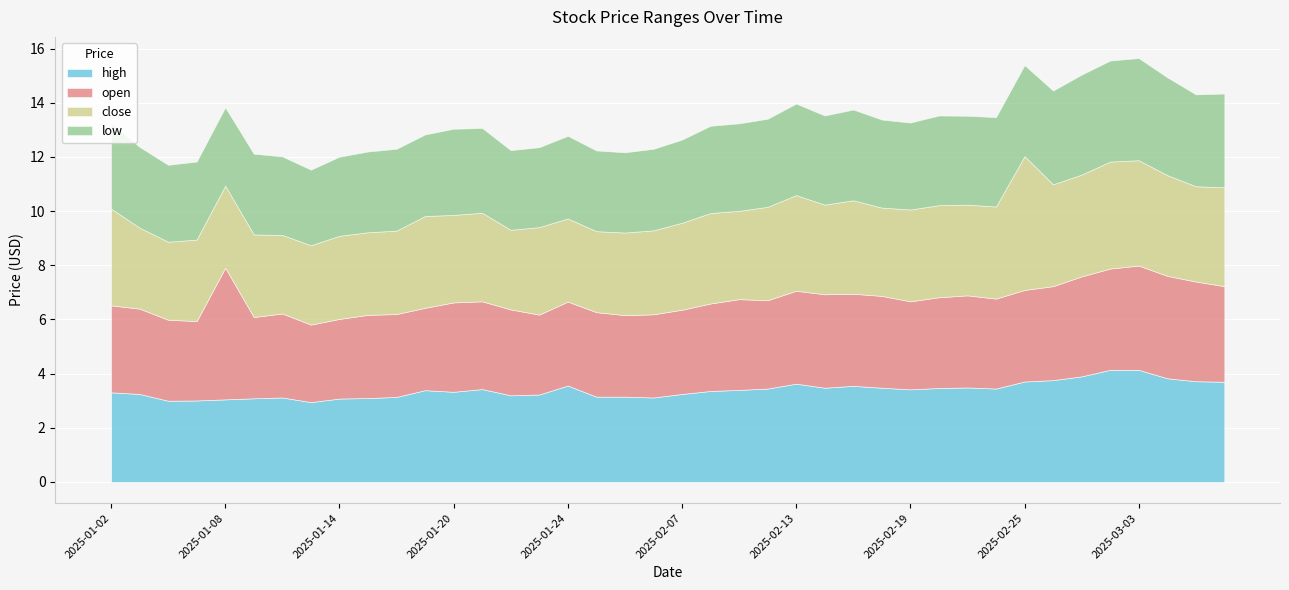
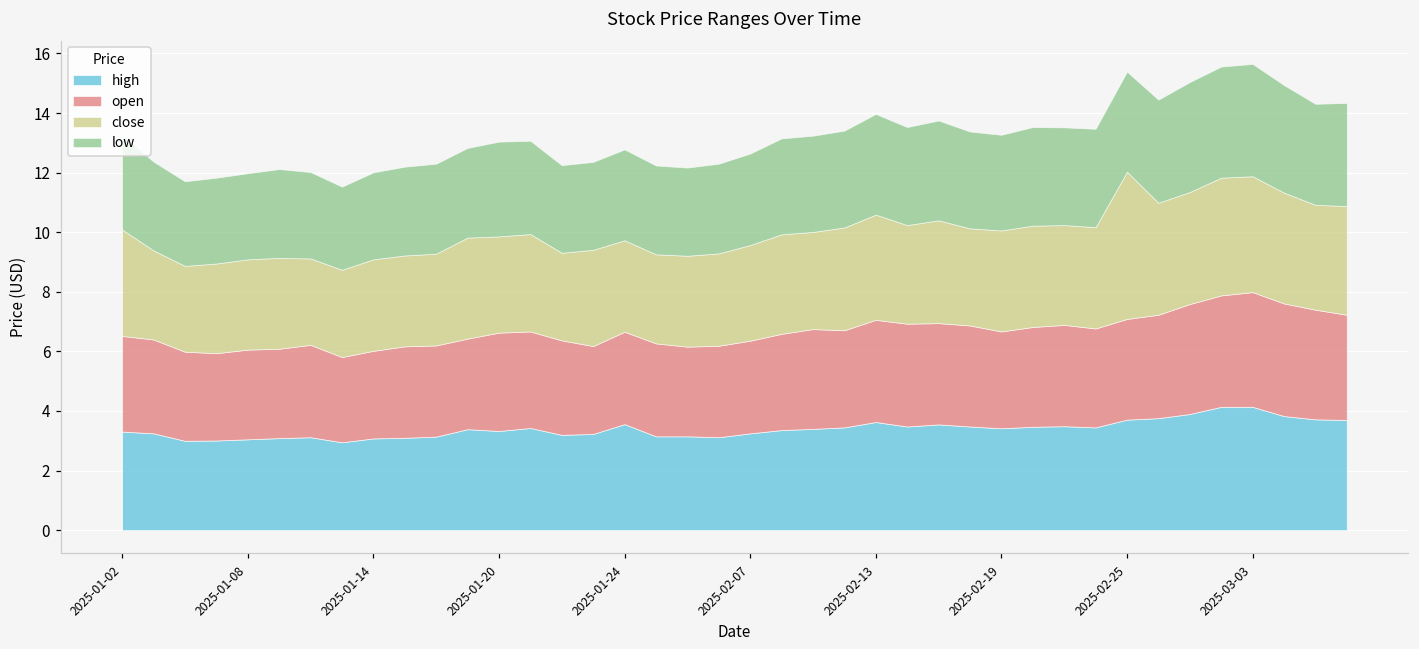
open, 2025-01-08: 4.9 -> 3.0
